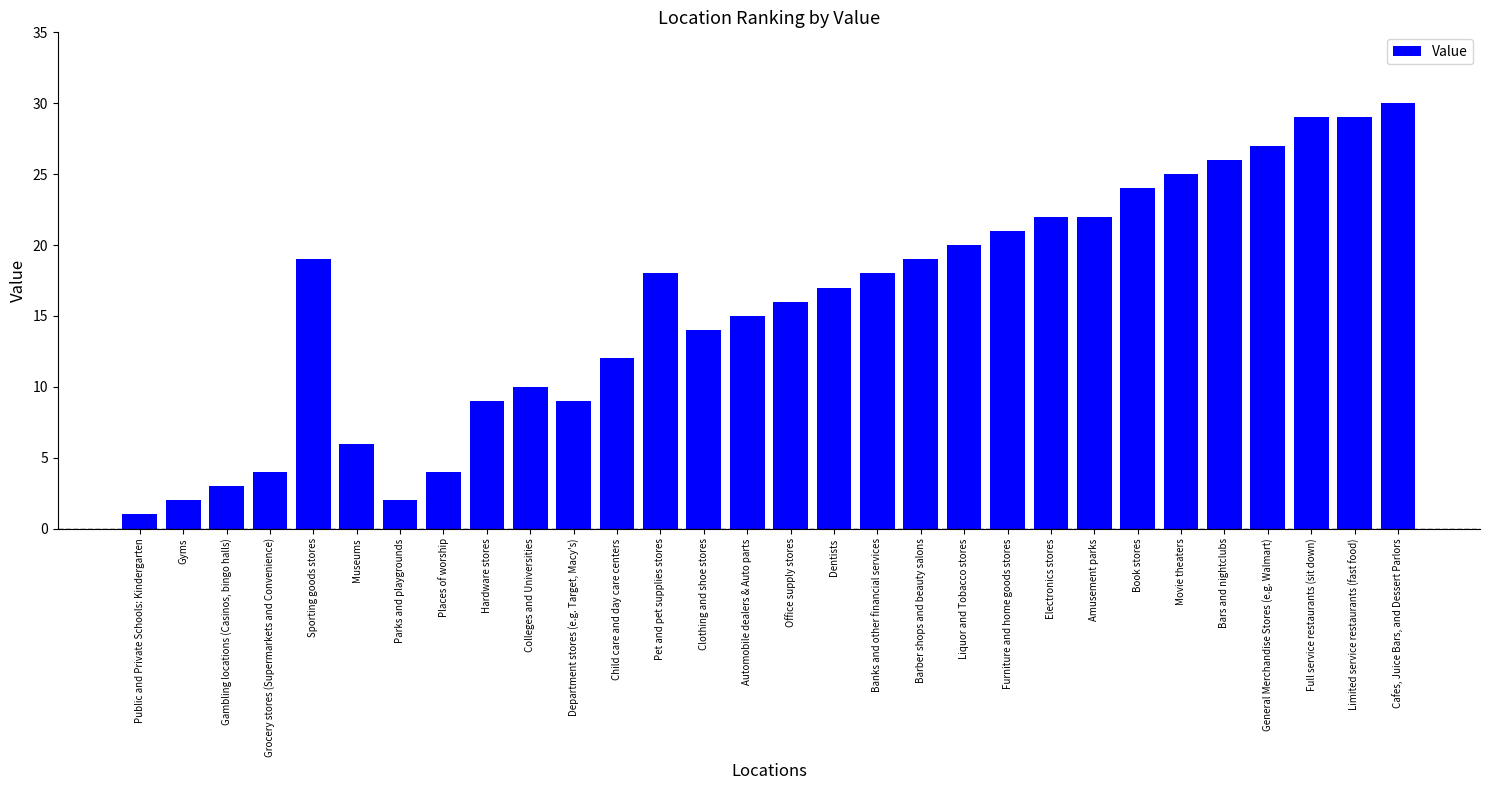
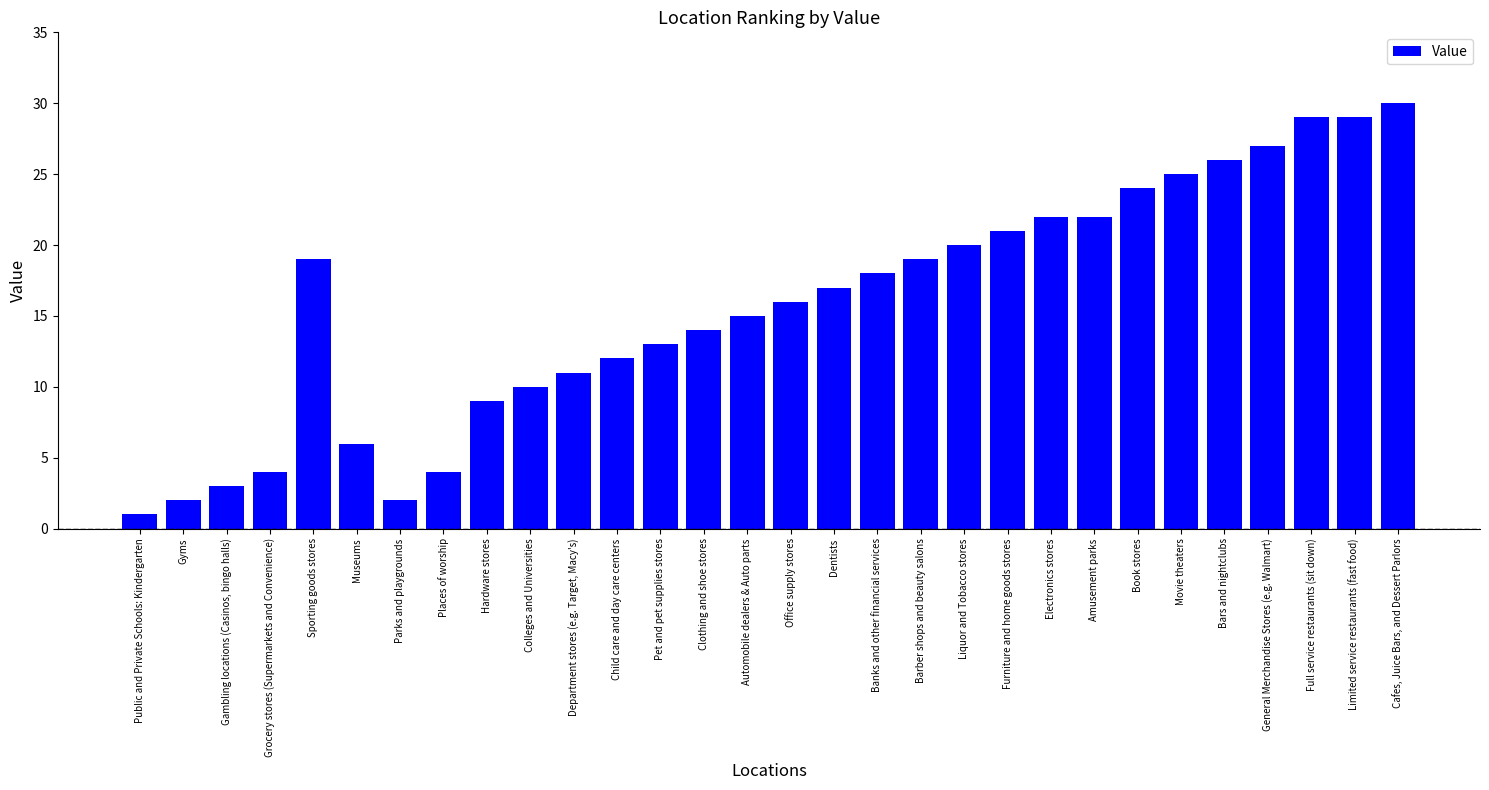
Department stores (e.g. Target, Macy's): 9 -> 11
Pet and pet supplies stores: 18 -> 13
